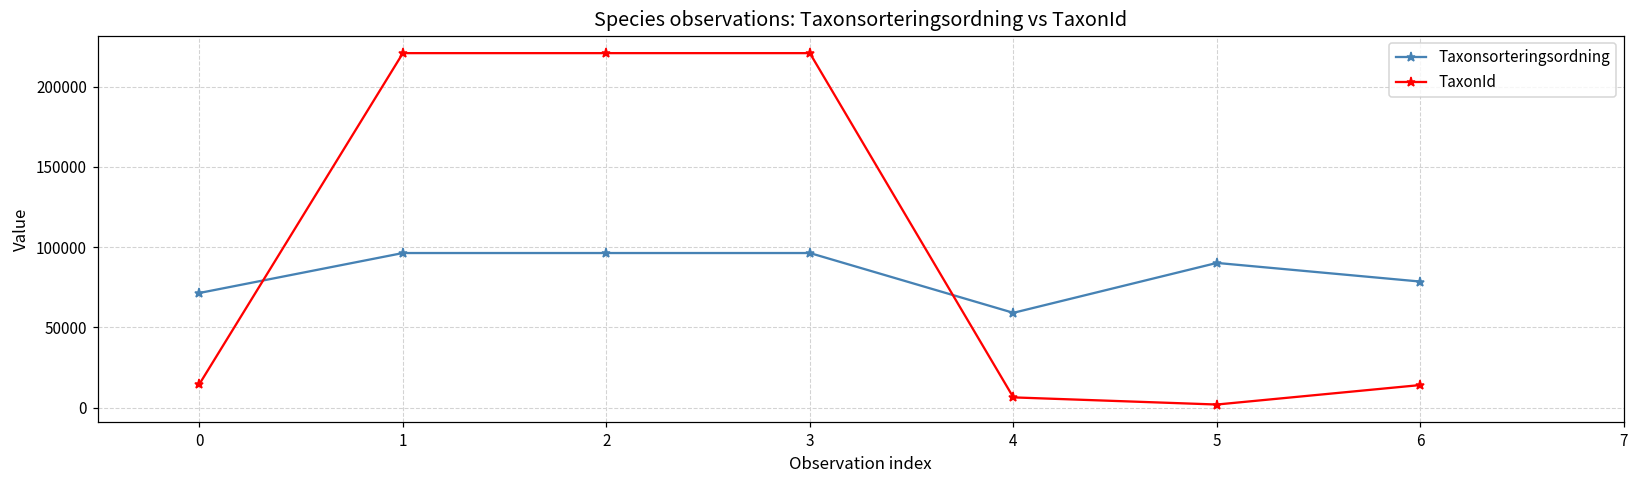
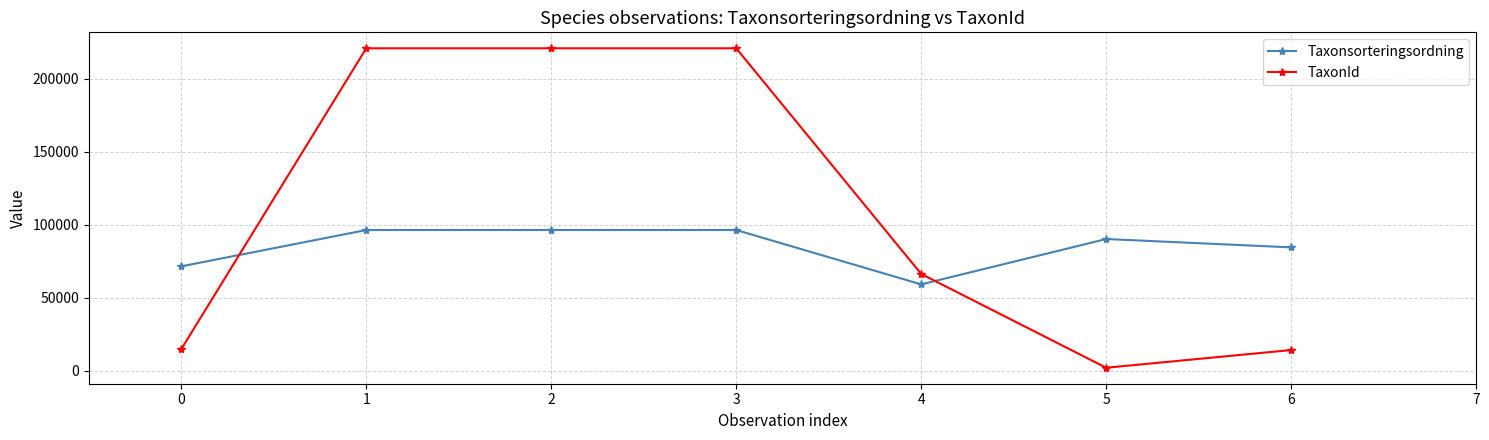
TaxonId, 4: 6000 -> 66000
Taxonsorteringsordning, 6: 79000 -> 84000
